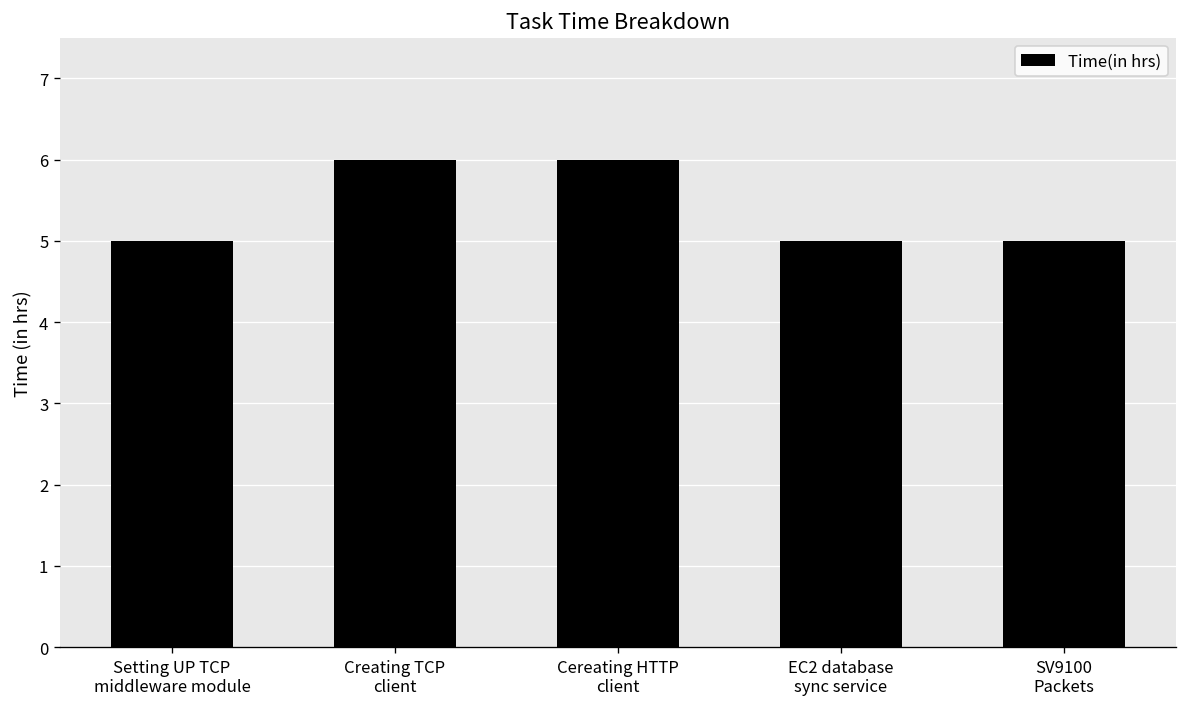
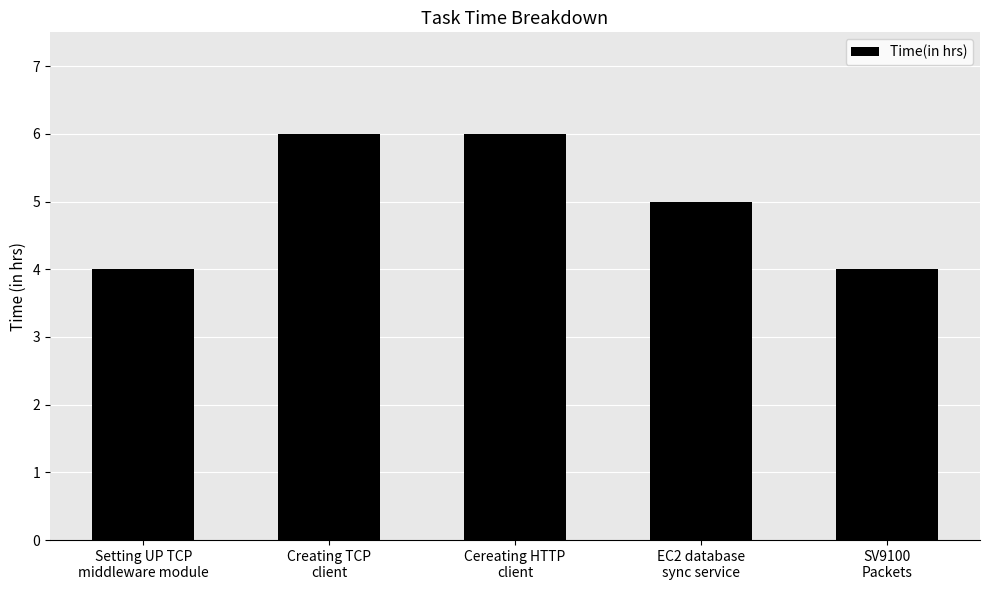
Setting UP TCP middleware module: 5 -> 4
SV9100 Packets: 5 -> 4
